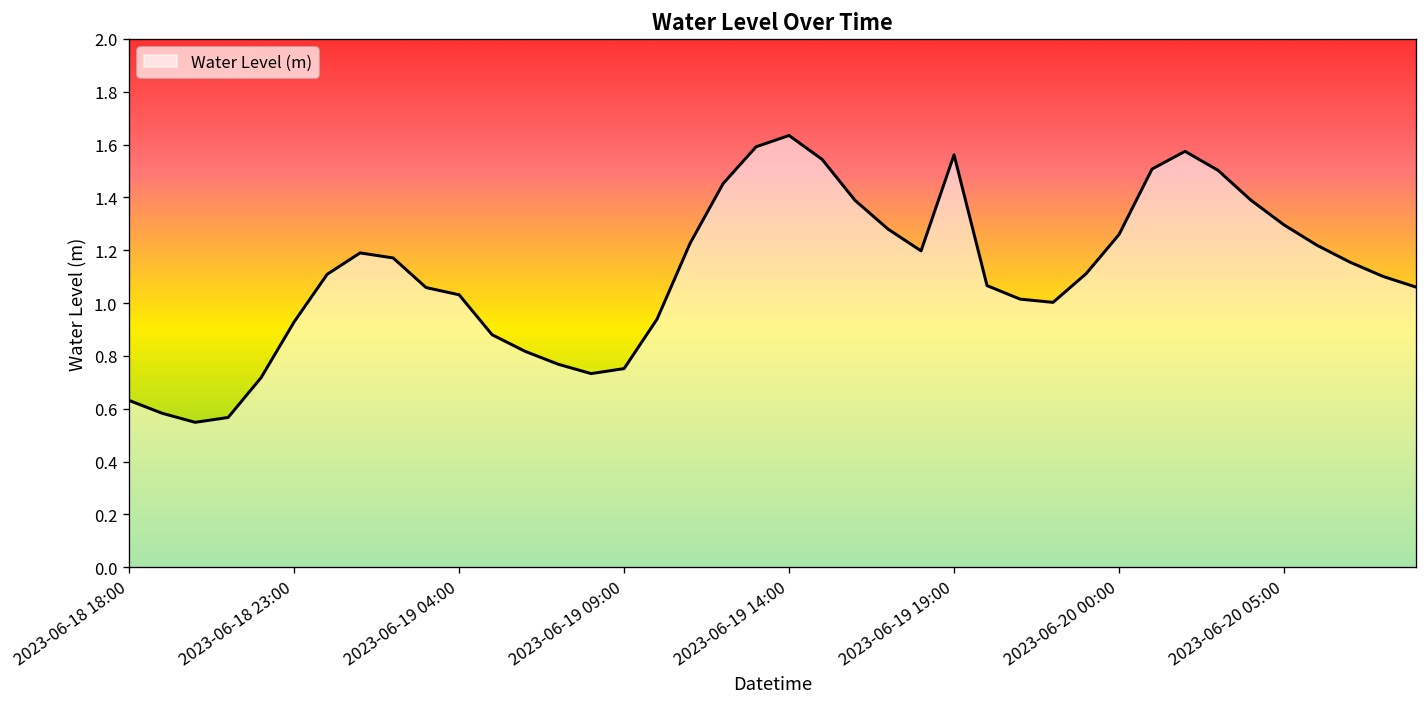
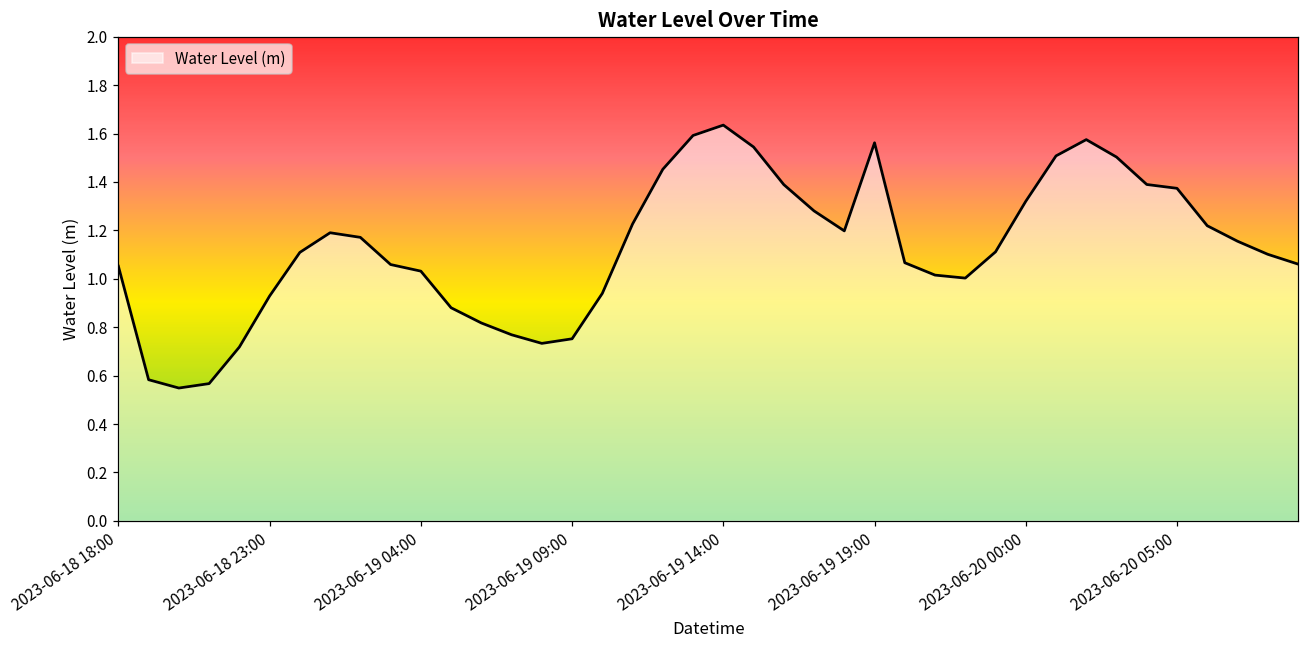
2023-06-18 18:00: 0.63 -> 1.05
2023-06-20 00:00: 1.26 -> 1.32
2023-06-20 05:00: 1.30 -> 1.37
